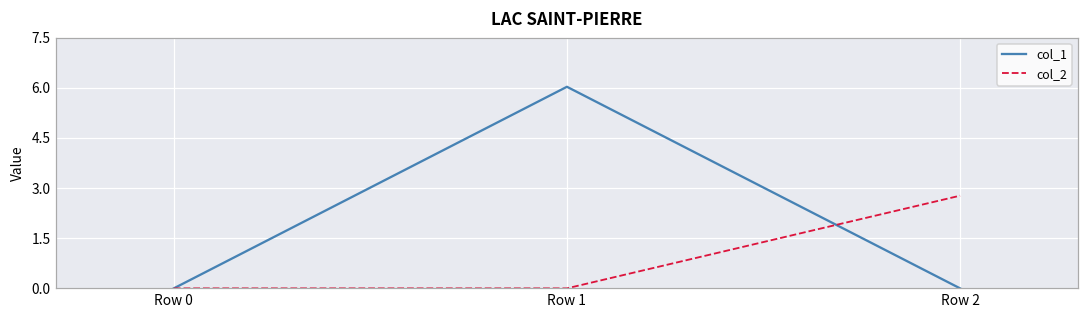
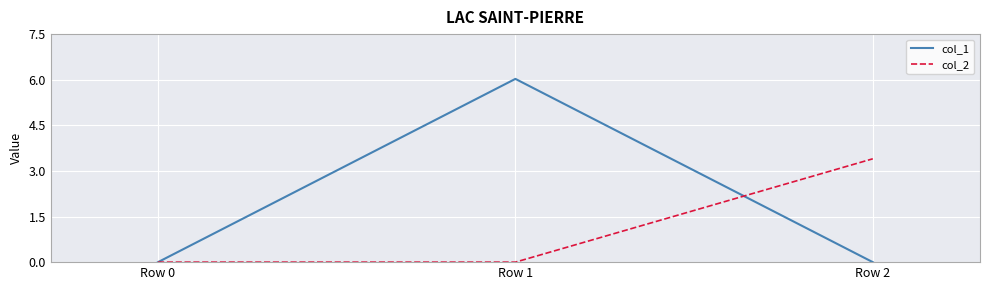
col_2, Row 2: 2.8 -> 3.4
